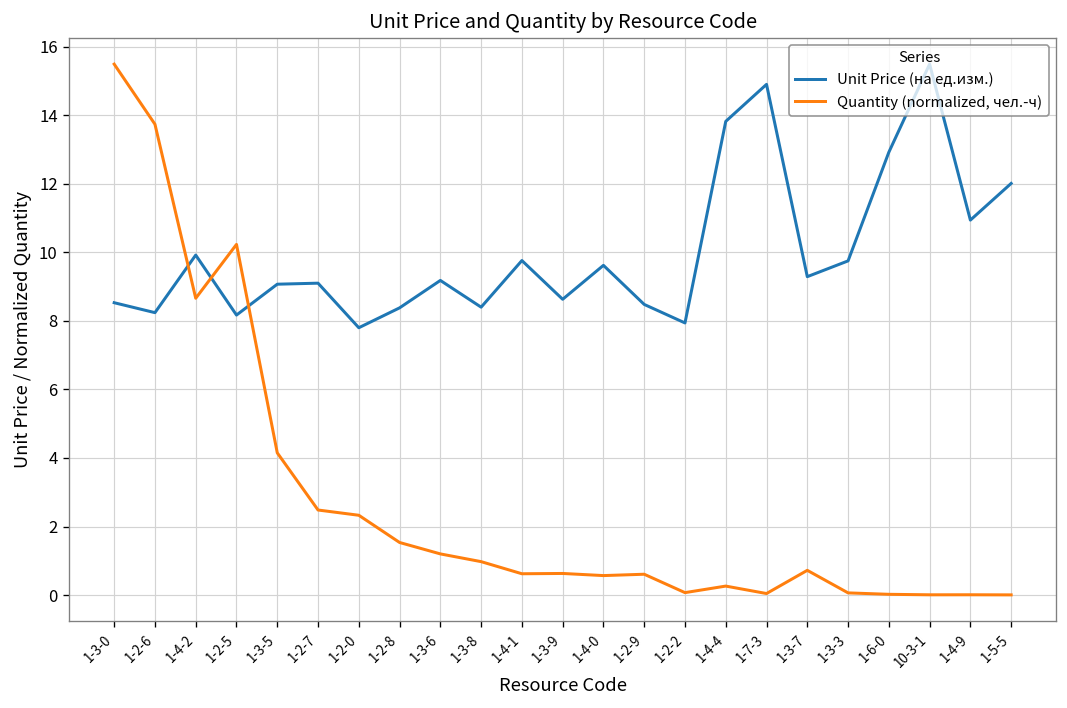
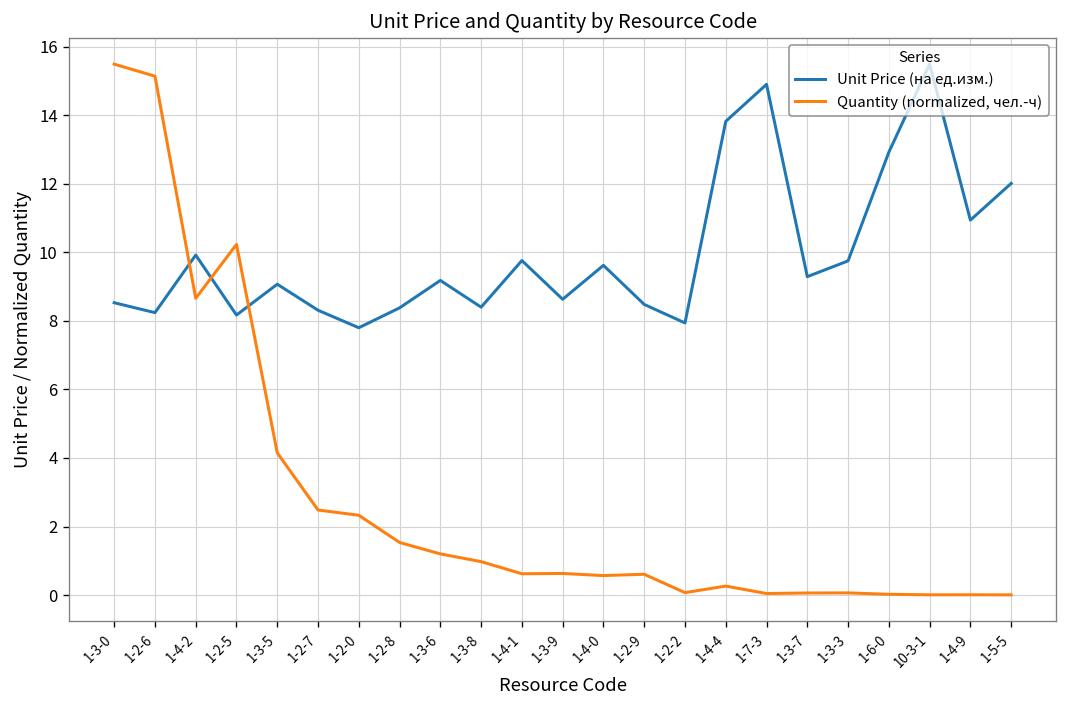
Quantity (normalized, чел.-ч), 1-2-6: 13.7 -> 15.1
Unit Price (на ед.изм.), 1-2-7: 9.1 -> 8.3
Quantity (normalized, чел.-ч), 1-3-7: 0.7 -> 0.1
